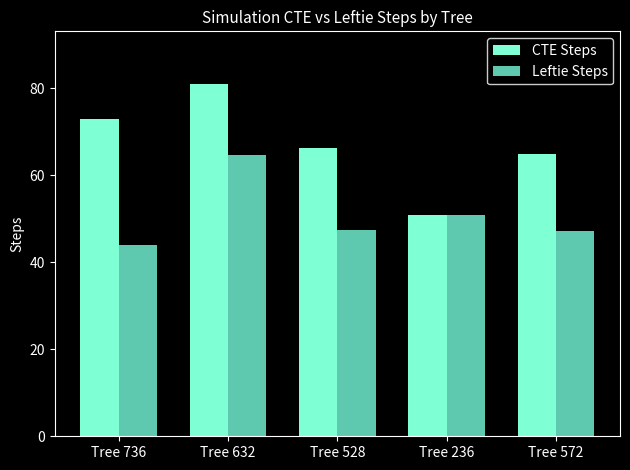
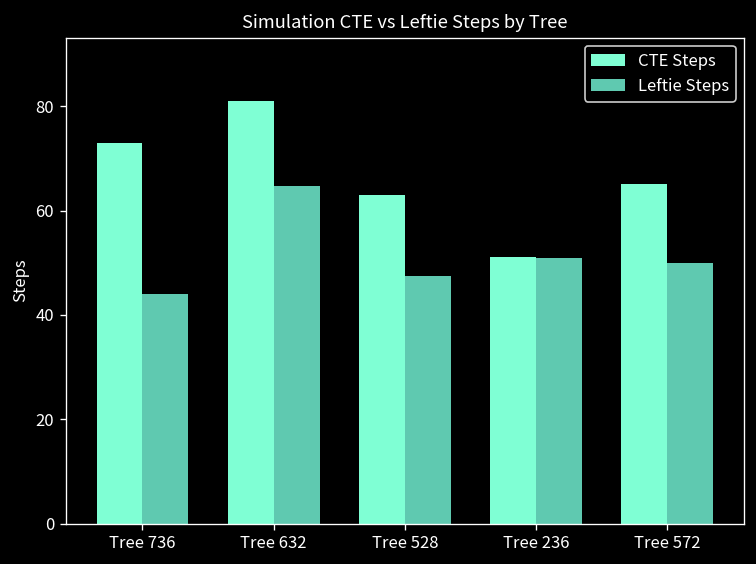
CTE Steps, Tree 528: 66 -> 63
Leftie Steps, Tree 572: 47 -> 50
